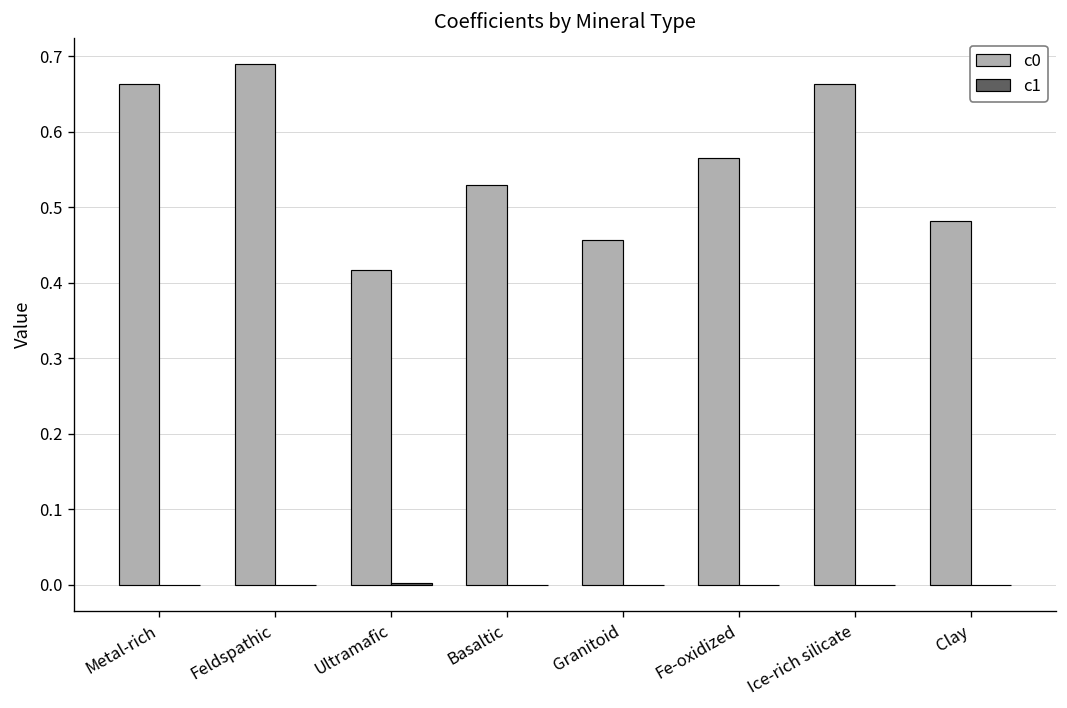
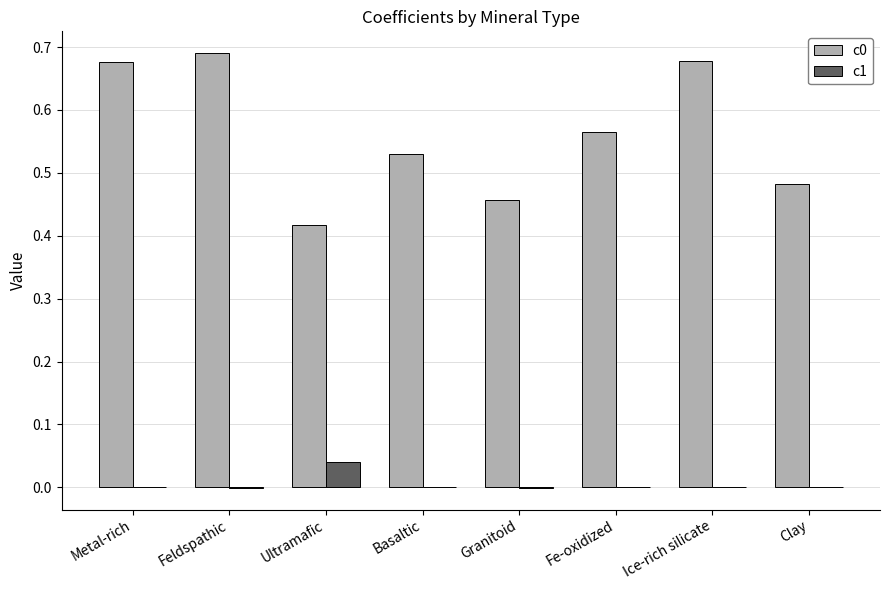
c0, Metal-rich: 0.66 -> 0.68
c1, Ultramafic: 0.00 -> 0.04
c0, Ice-rich silicate: 0.66 -> 0.68
